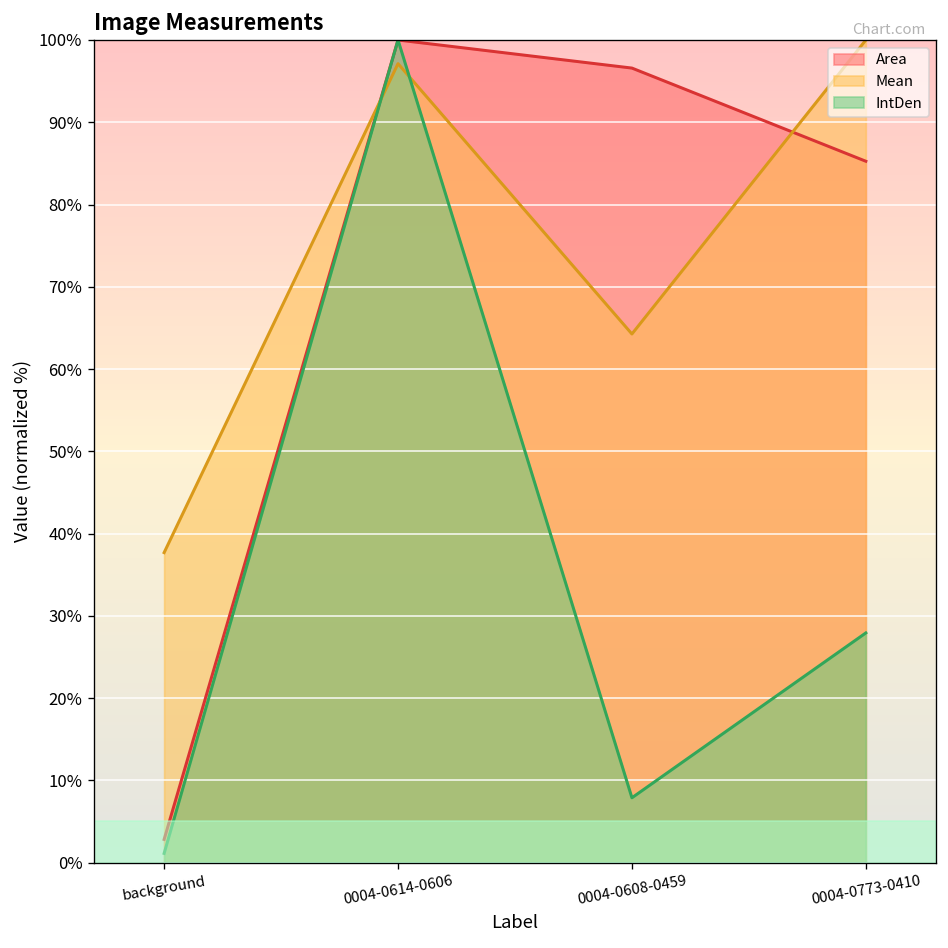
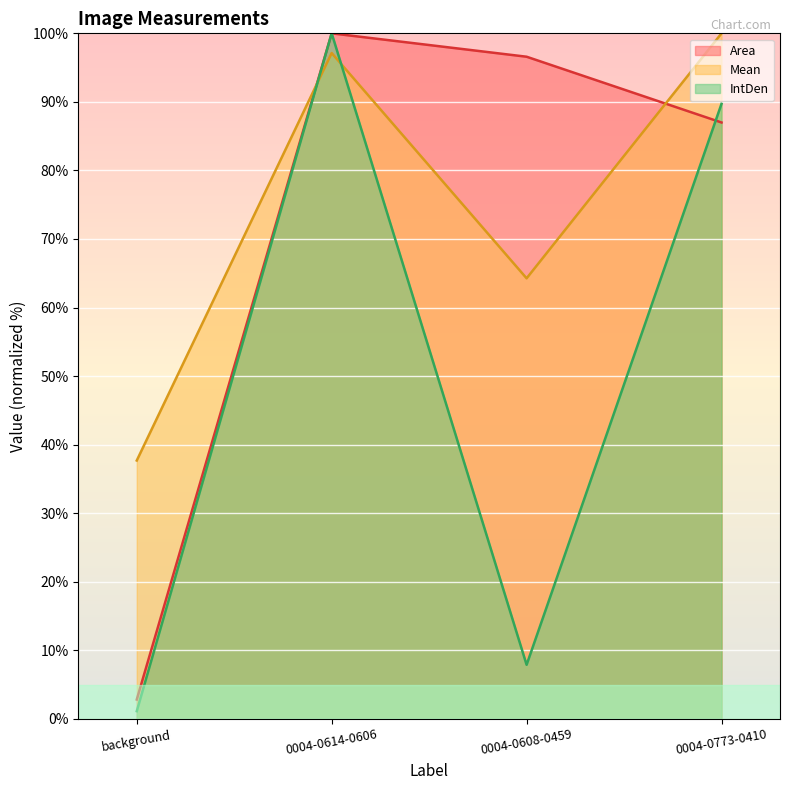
Area, 0004-0773-0410: 85% -> 87%
IntDen, 0004-0773-0410: 28% -> 90%
